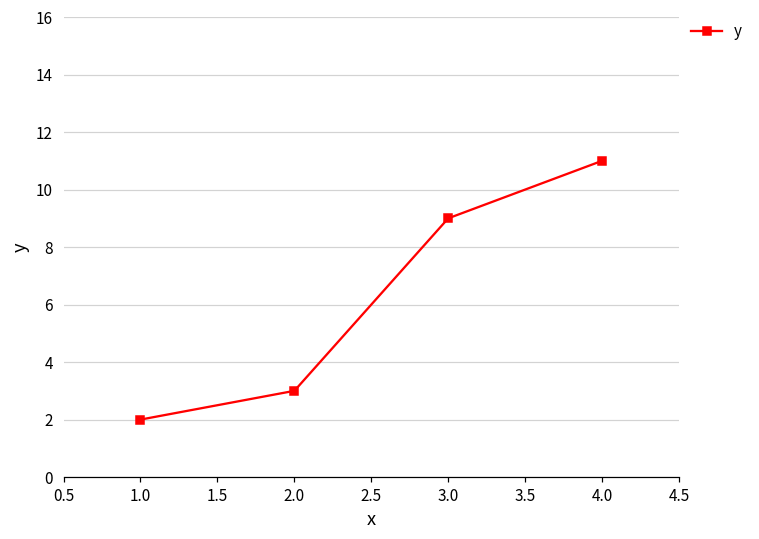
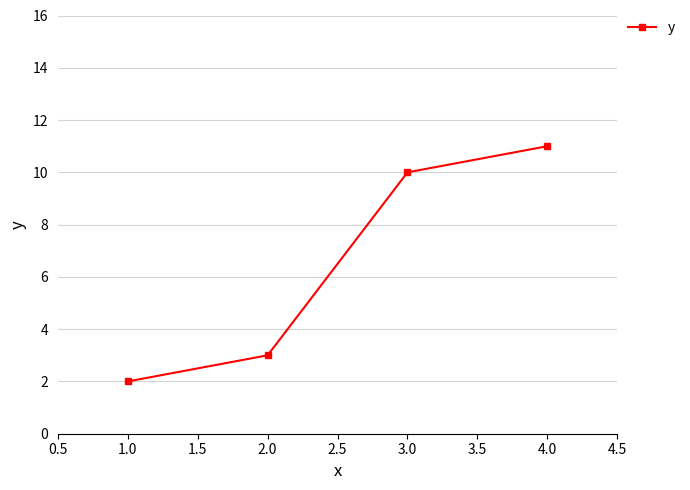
3.0: 9 -> 10
